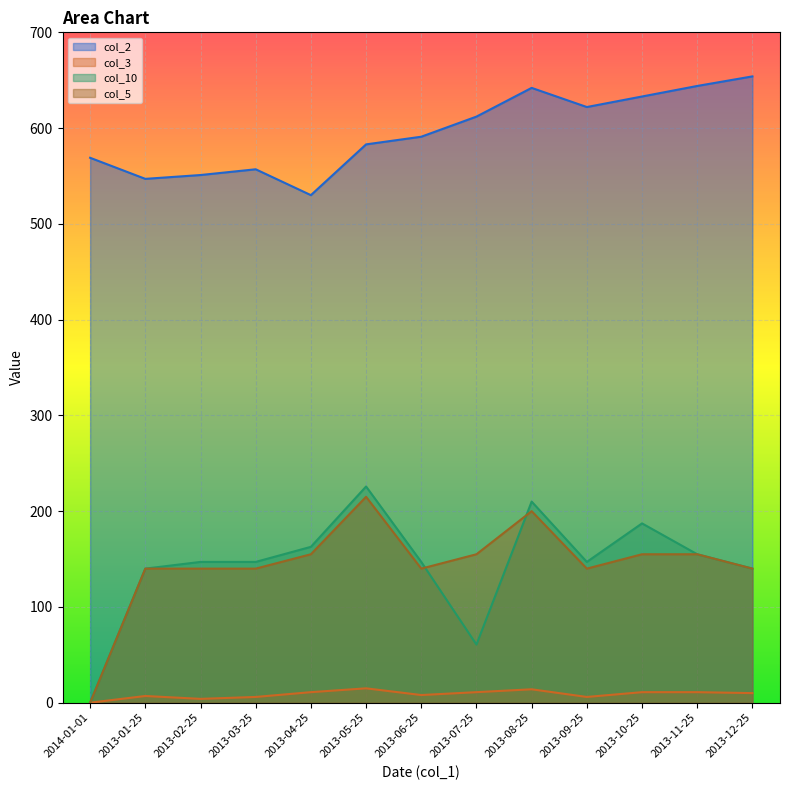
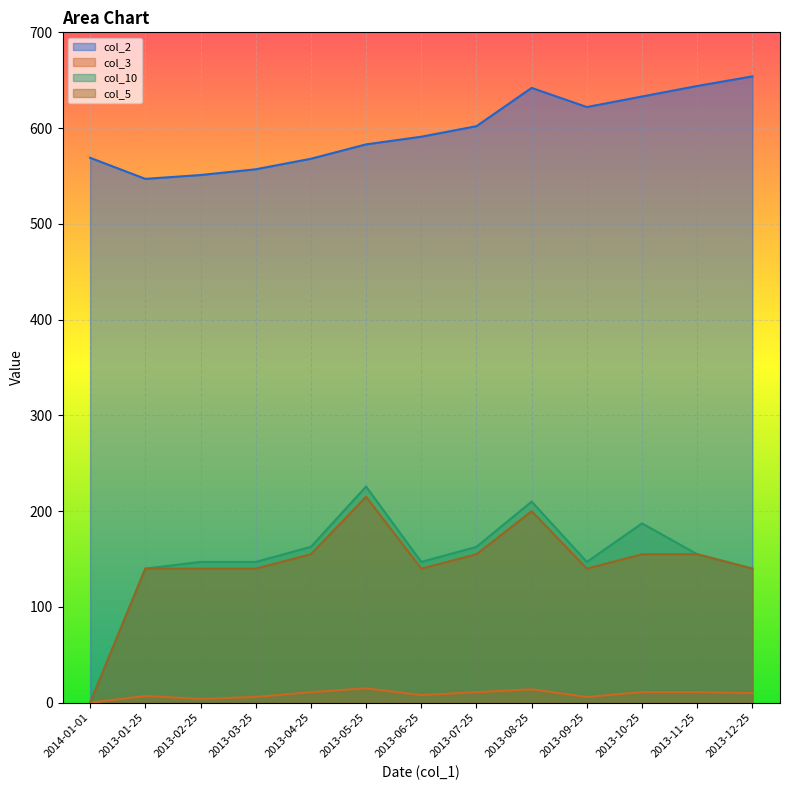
col_2, 2013-04-25: 530 -> 570
col_2, 2013-07-25: 610 -> 600
col_10, 2013-07-25: 60 -> 160
